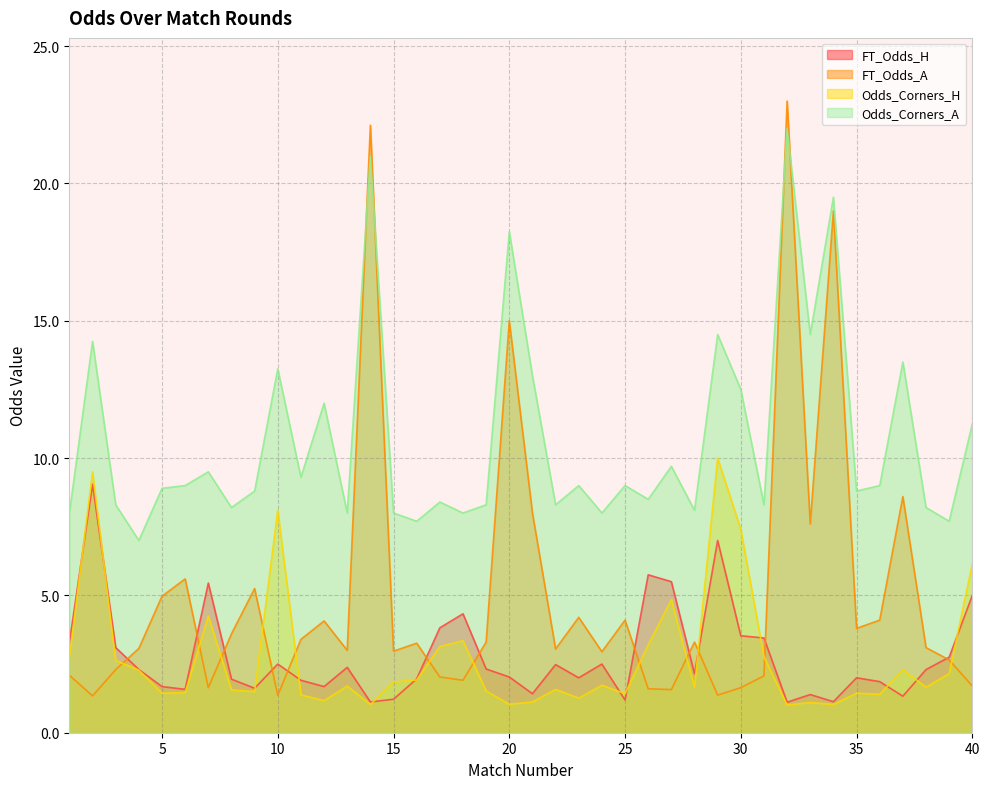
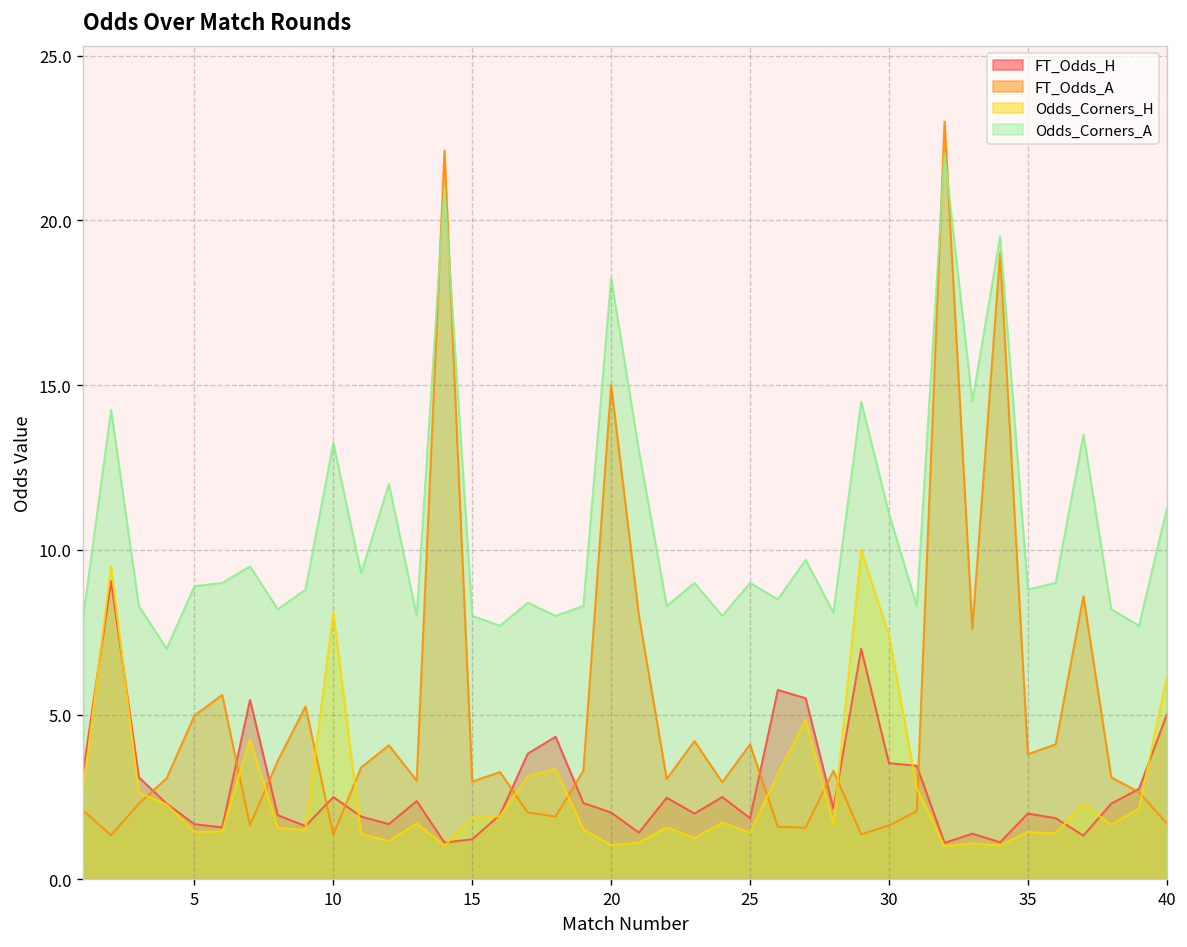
FT_Odds_H, 25: 1.2 -> 1.9
Odds_Corners_A, 30: 12.5 -> 11.1
